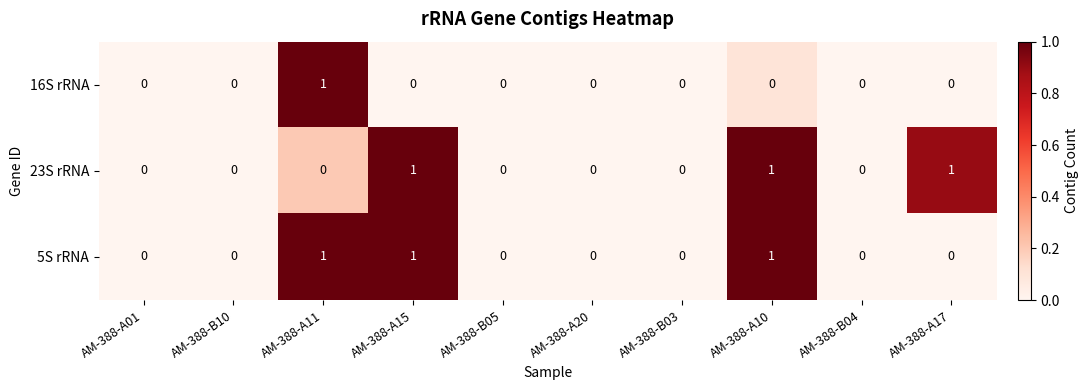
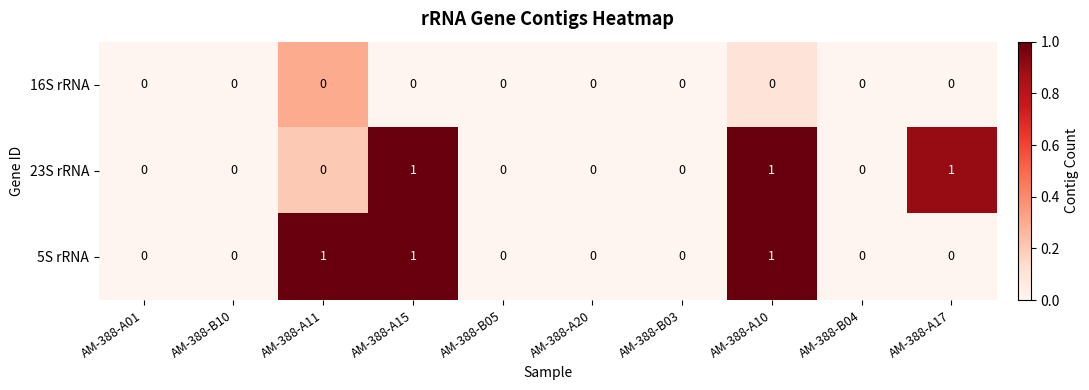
16S rRNA, AM-388-A11: 1 -> 0
